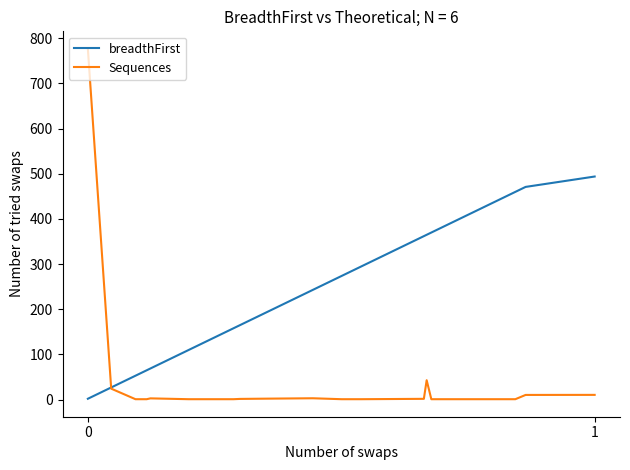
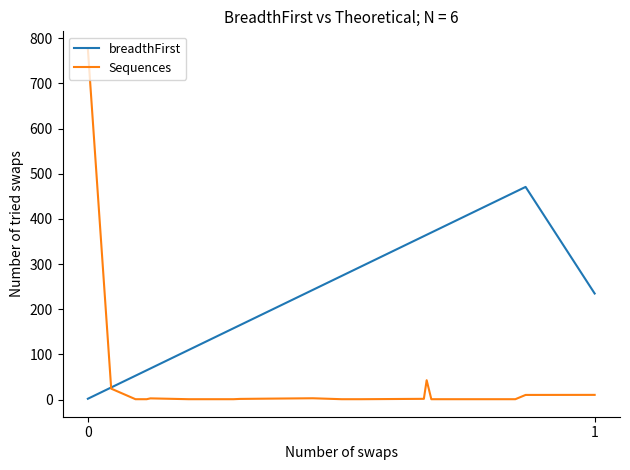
breadthFirst, 1: 490 -> 240
